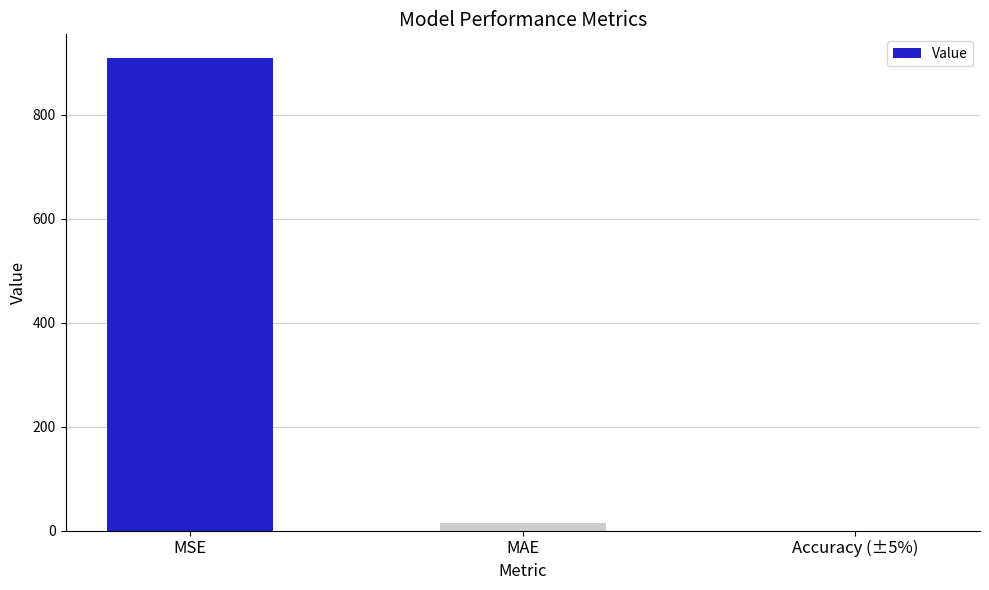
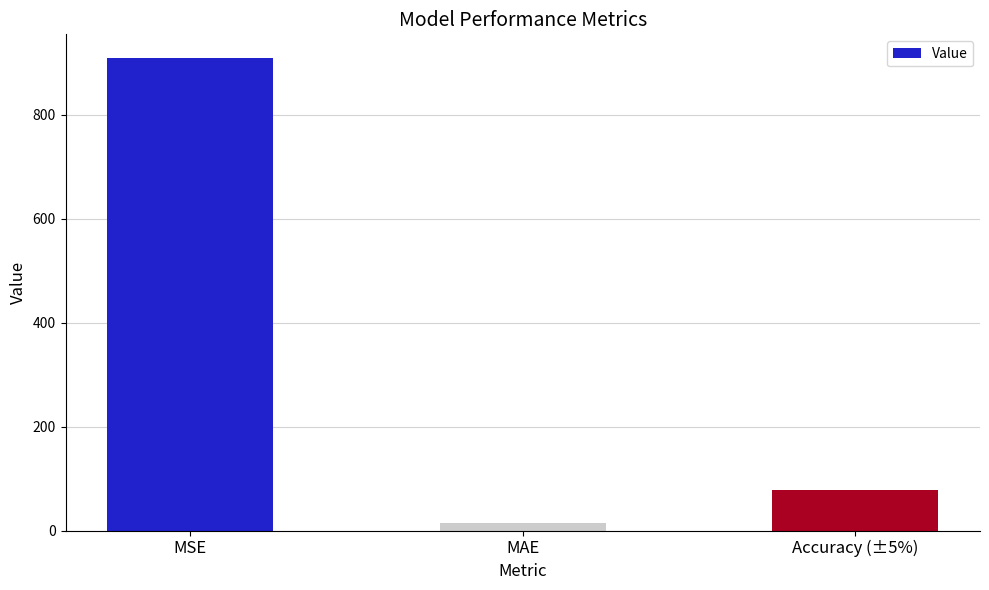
Accuracy (±5%): 0 -> 80
